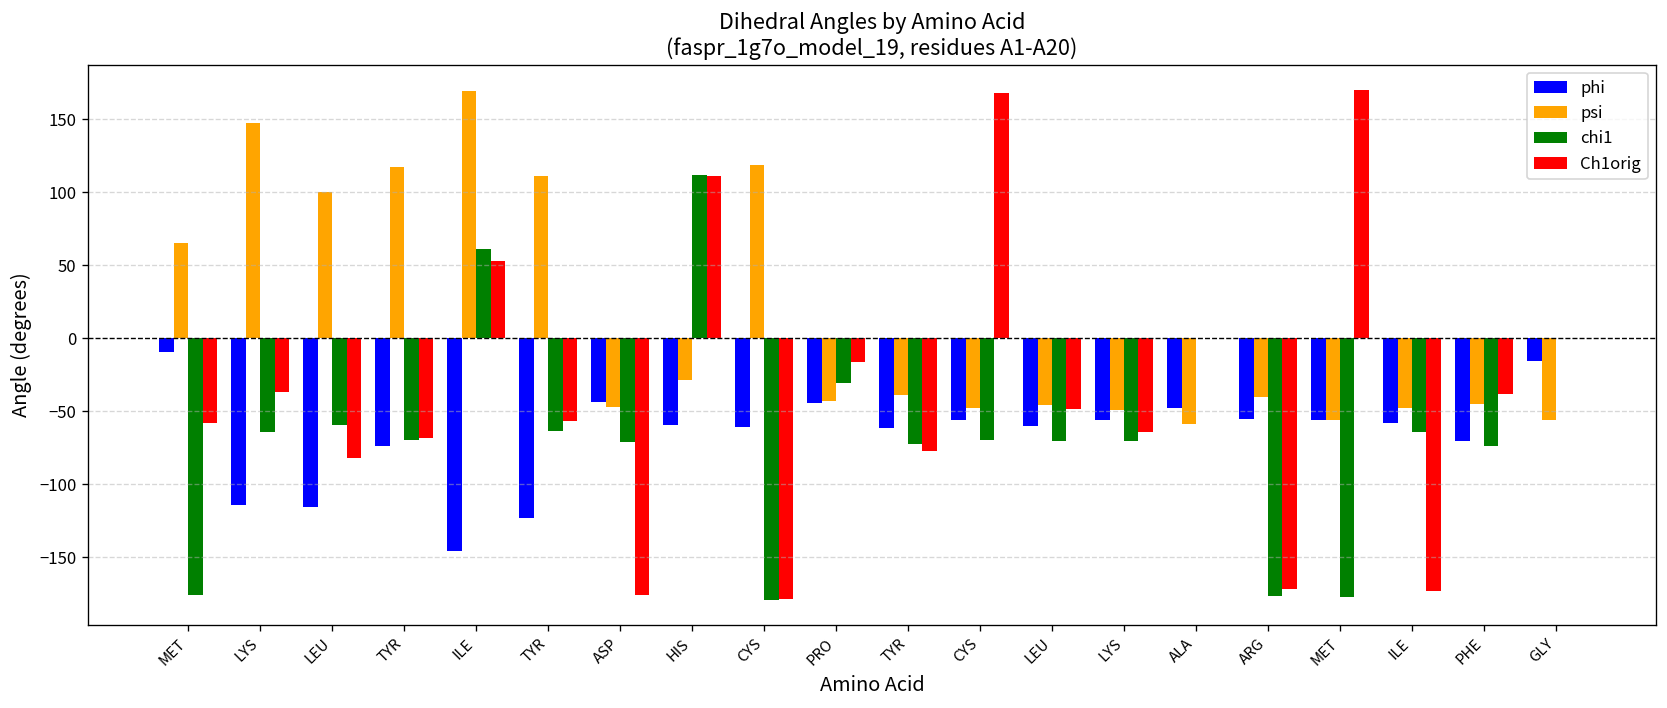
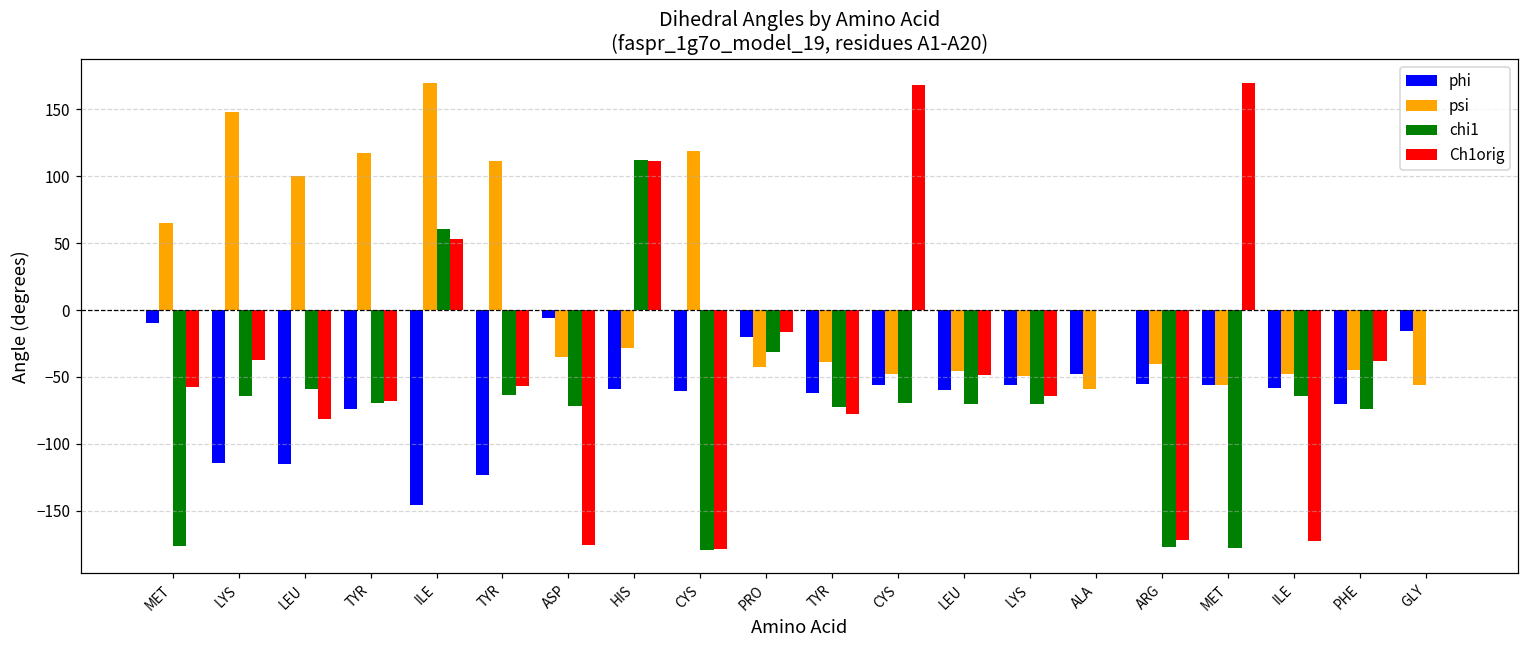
phi, ASP: -44 -> -6
psi, ASP: -47 -> -35
phi, PRO: -44 -> -20
